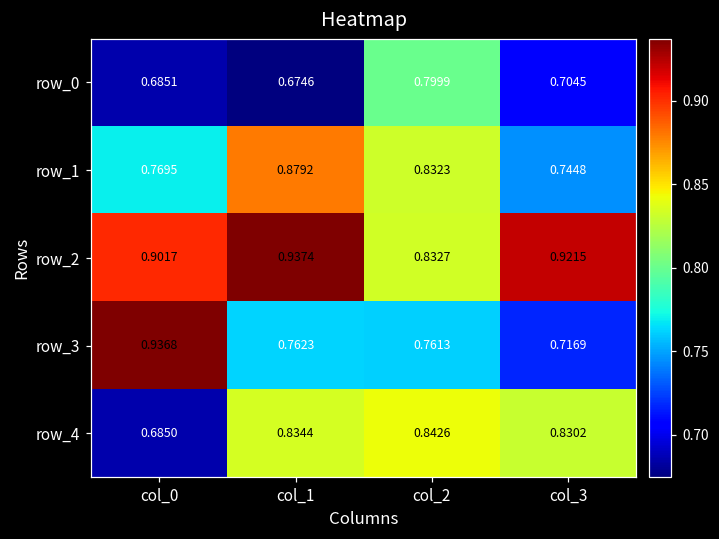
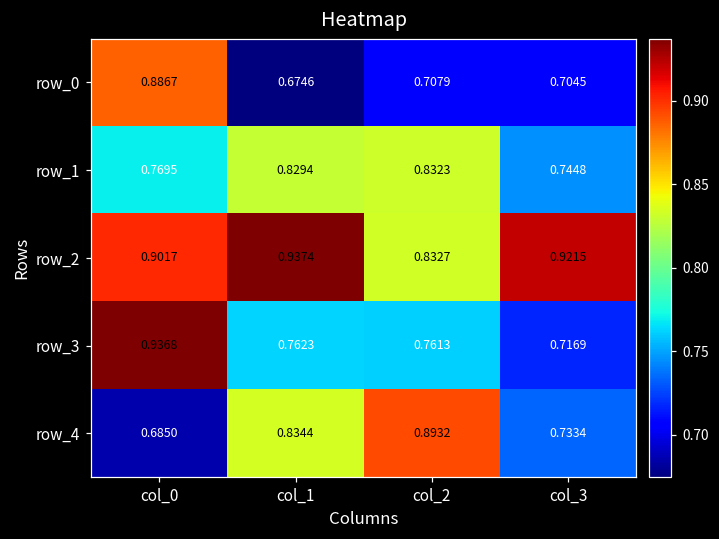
row_0, col_0: 0.6851 -> 0.8867
row_0, col_2: 0.7999 -> 0.7079
row_1, col_1: 0.8792 -> 0.8294
row_4, col_2: 0.8426 -> 0.8932
row_4, col_3: 0.8302 -> 0.7334
